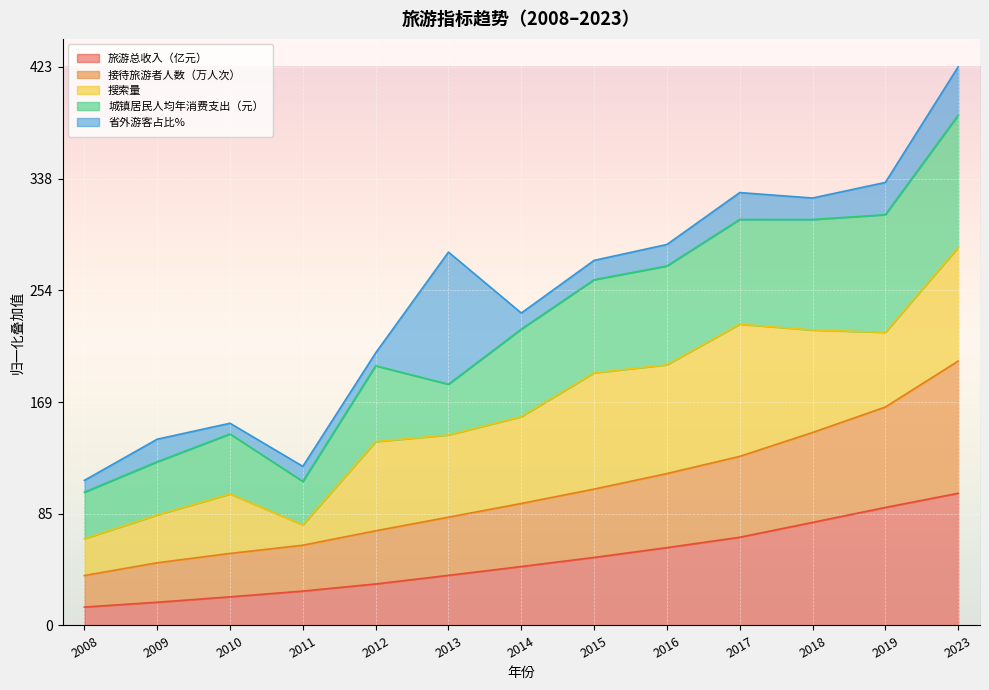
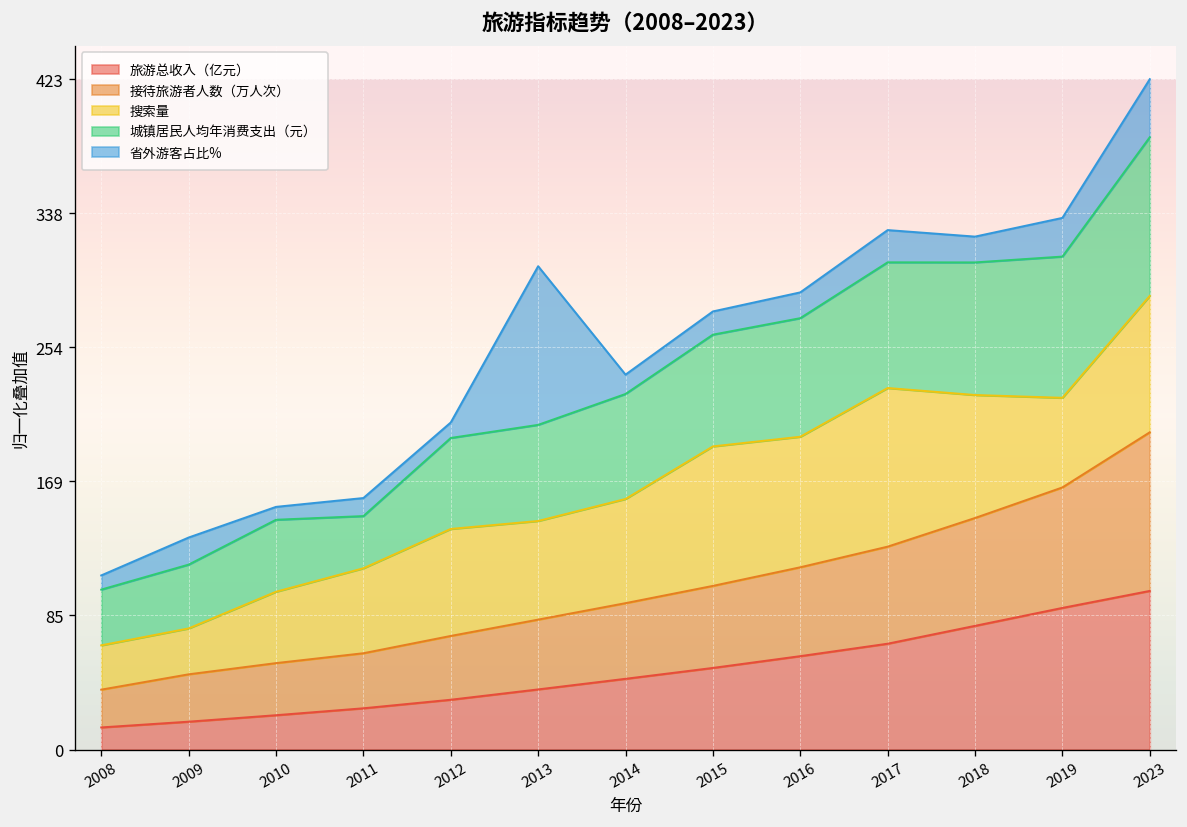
搜索量, 2009: 36 -> 29
搜索量, 2011: 15 -> 54
城镇居民人均年消费支出（元）, 2013: 38 -> 61
